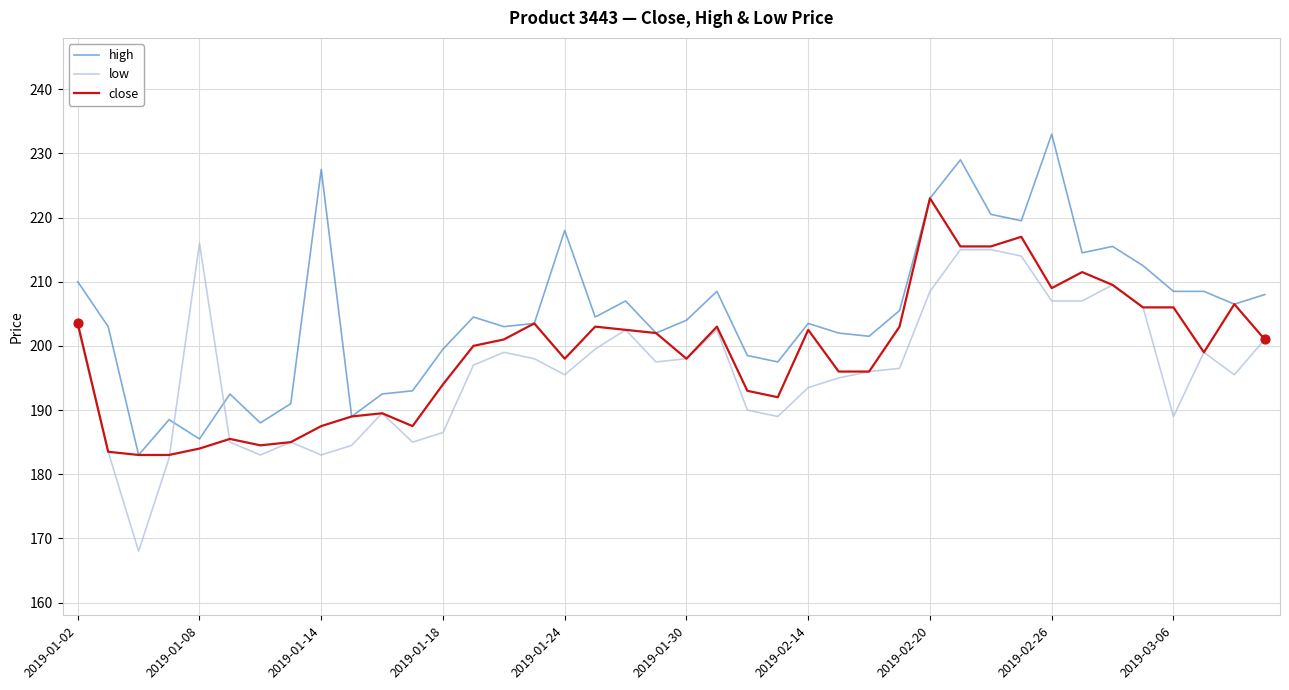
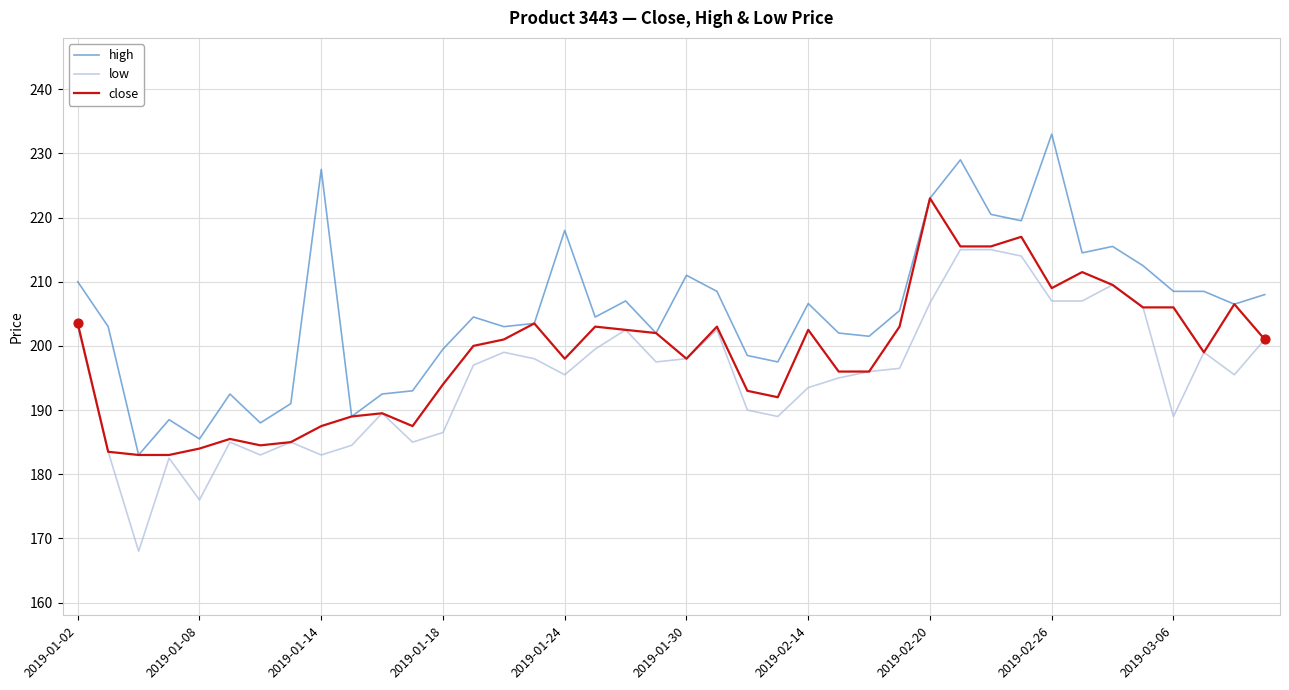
low, 2019-01-08: 216 -> 176
high, 2019-01-30: 204 -> 211
high, 2019-02-14: 204 -> 207
low, 2019-02-20: 209 -> 207
